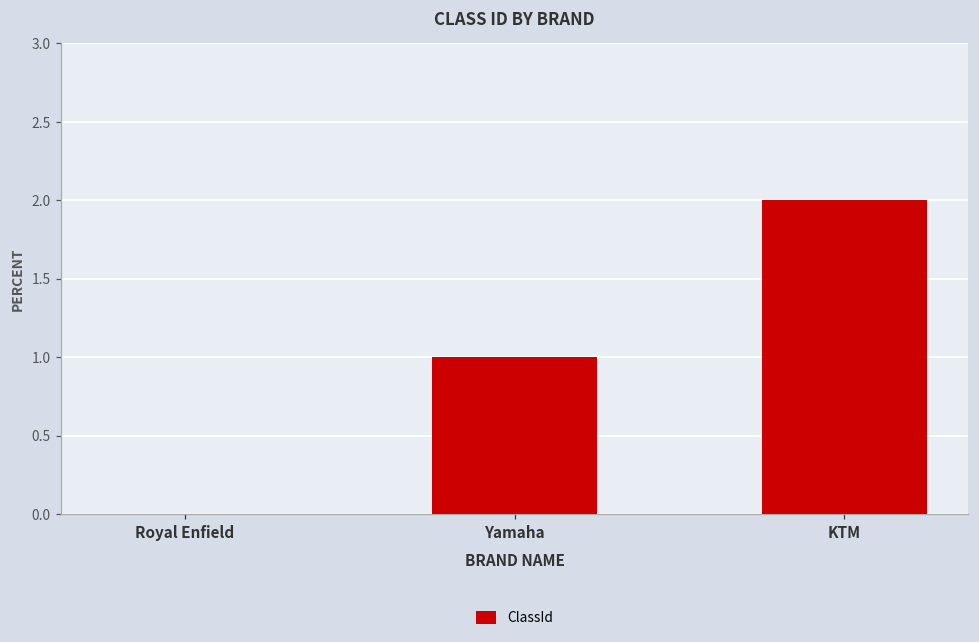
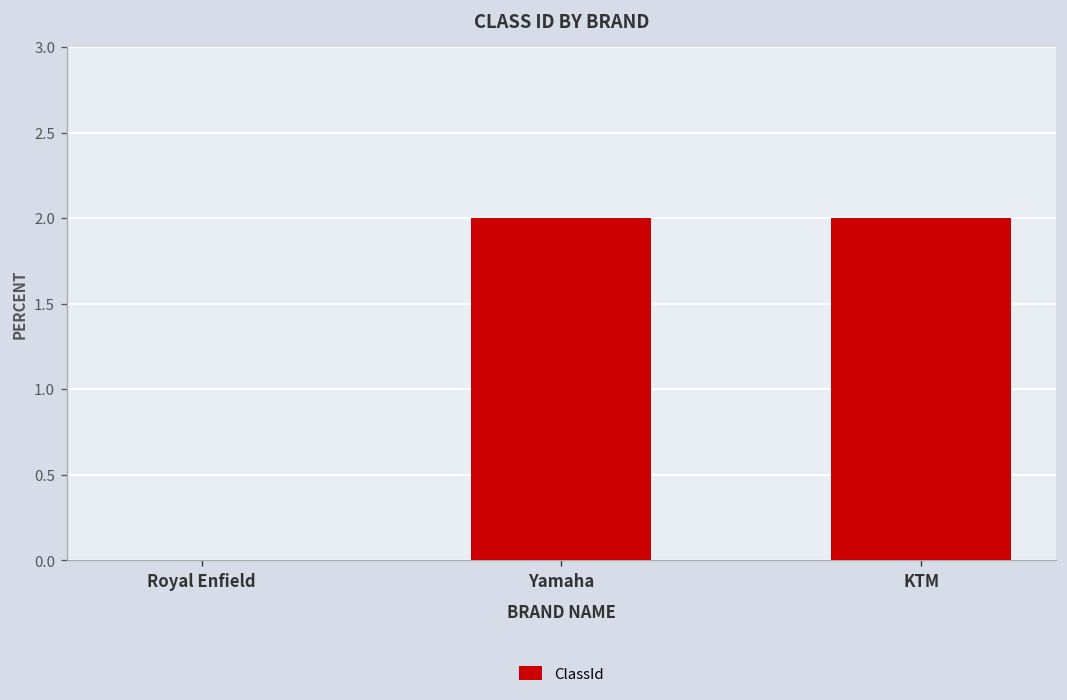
Yamaha: 1 -> 2
